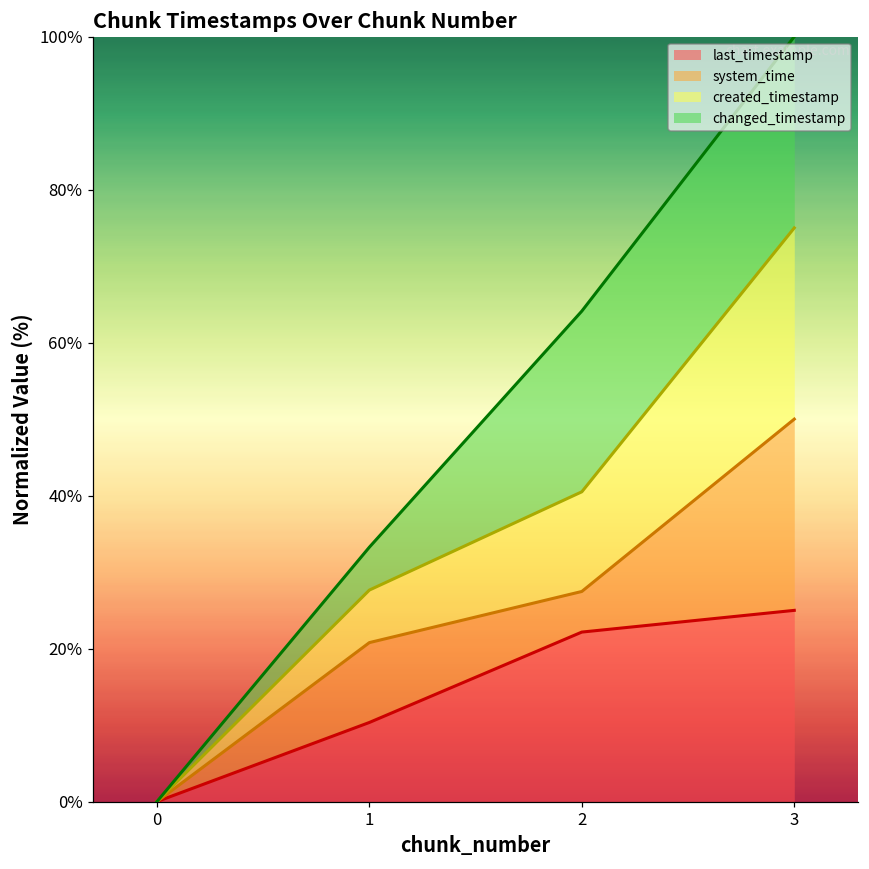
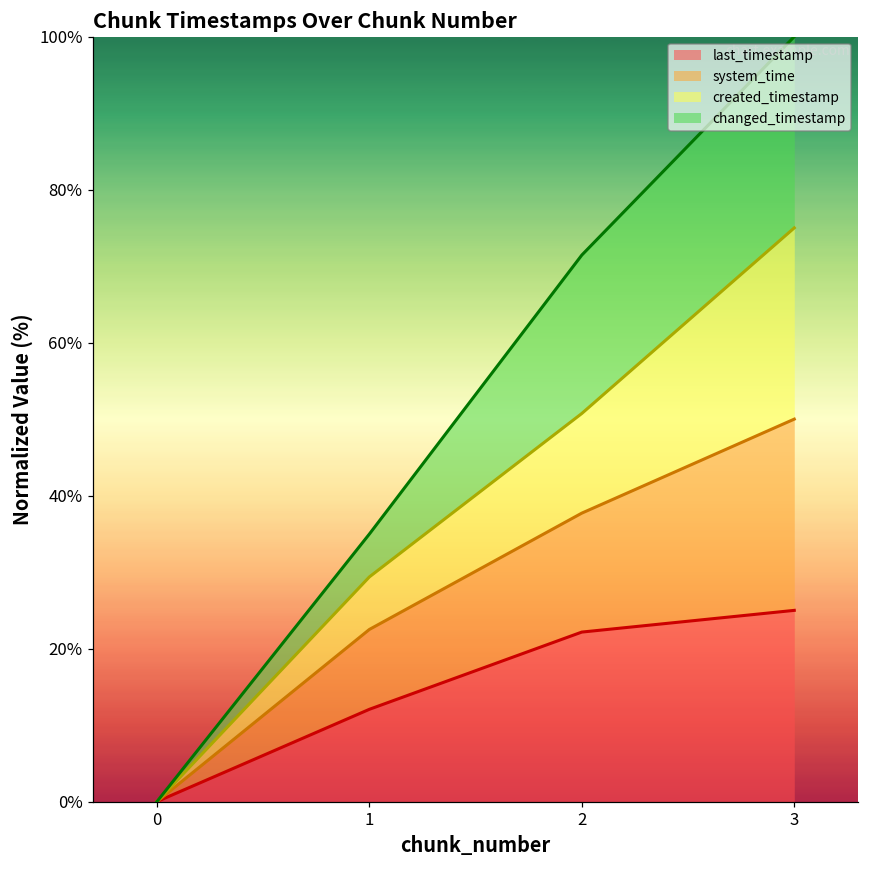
last_timestamp, 1: 10% -> 12%
system_time, 2: 5% -> 16%
changed_timestamp, 2: 24% -> 21%
